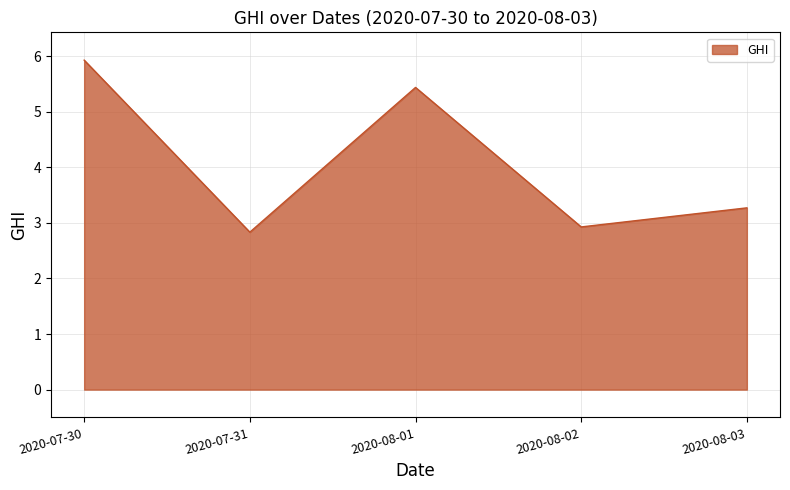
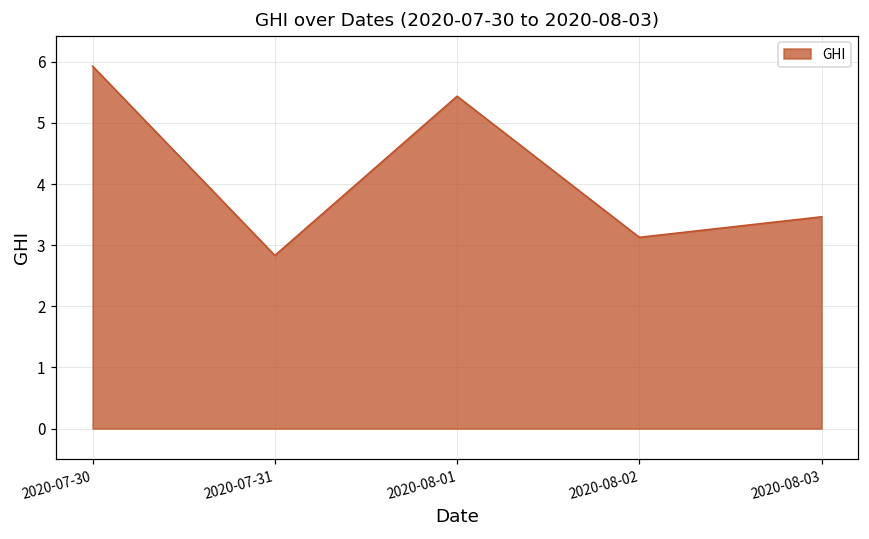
2020-08-02: 2.9 -> 3.1
2020-08-03: 3.3 -> 3.5
